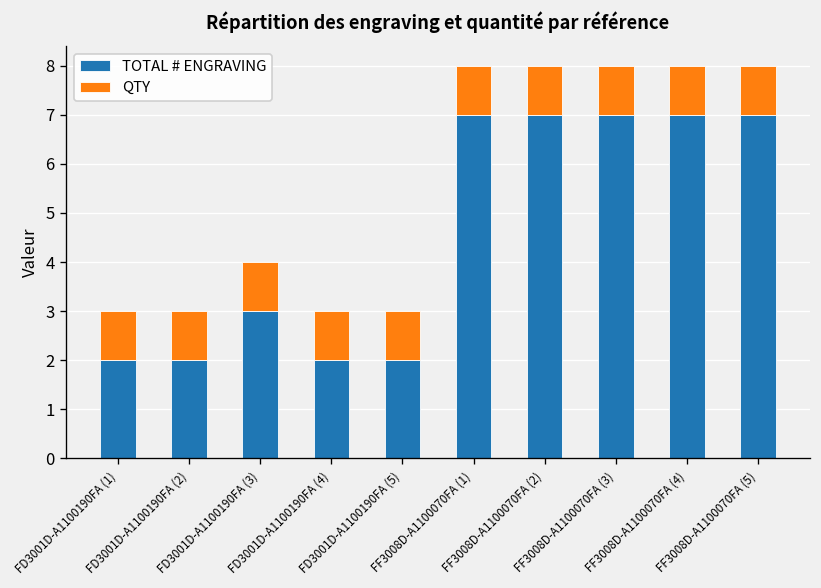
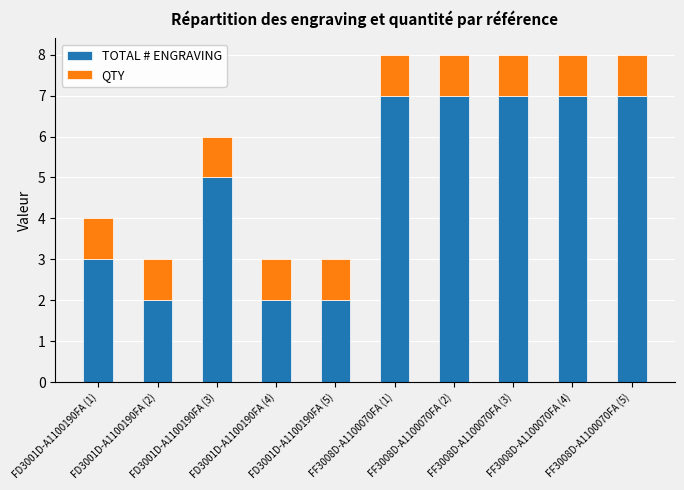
TOTAL # ENGRAVING, FD3001D-A1100190FA (1): 2 -> 3
TOTAL # ENGRAVING, FD3001D-A1100190FA (3): 3 -> 5
